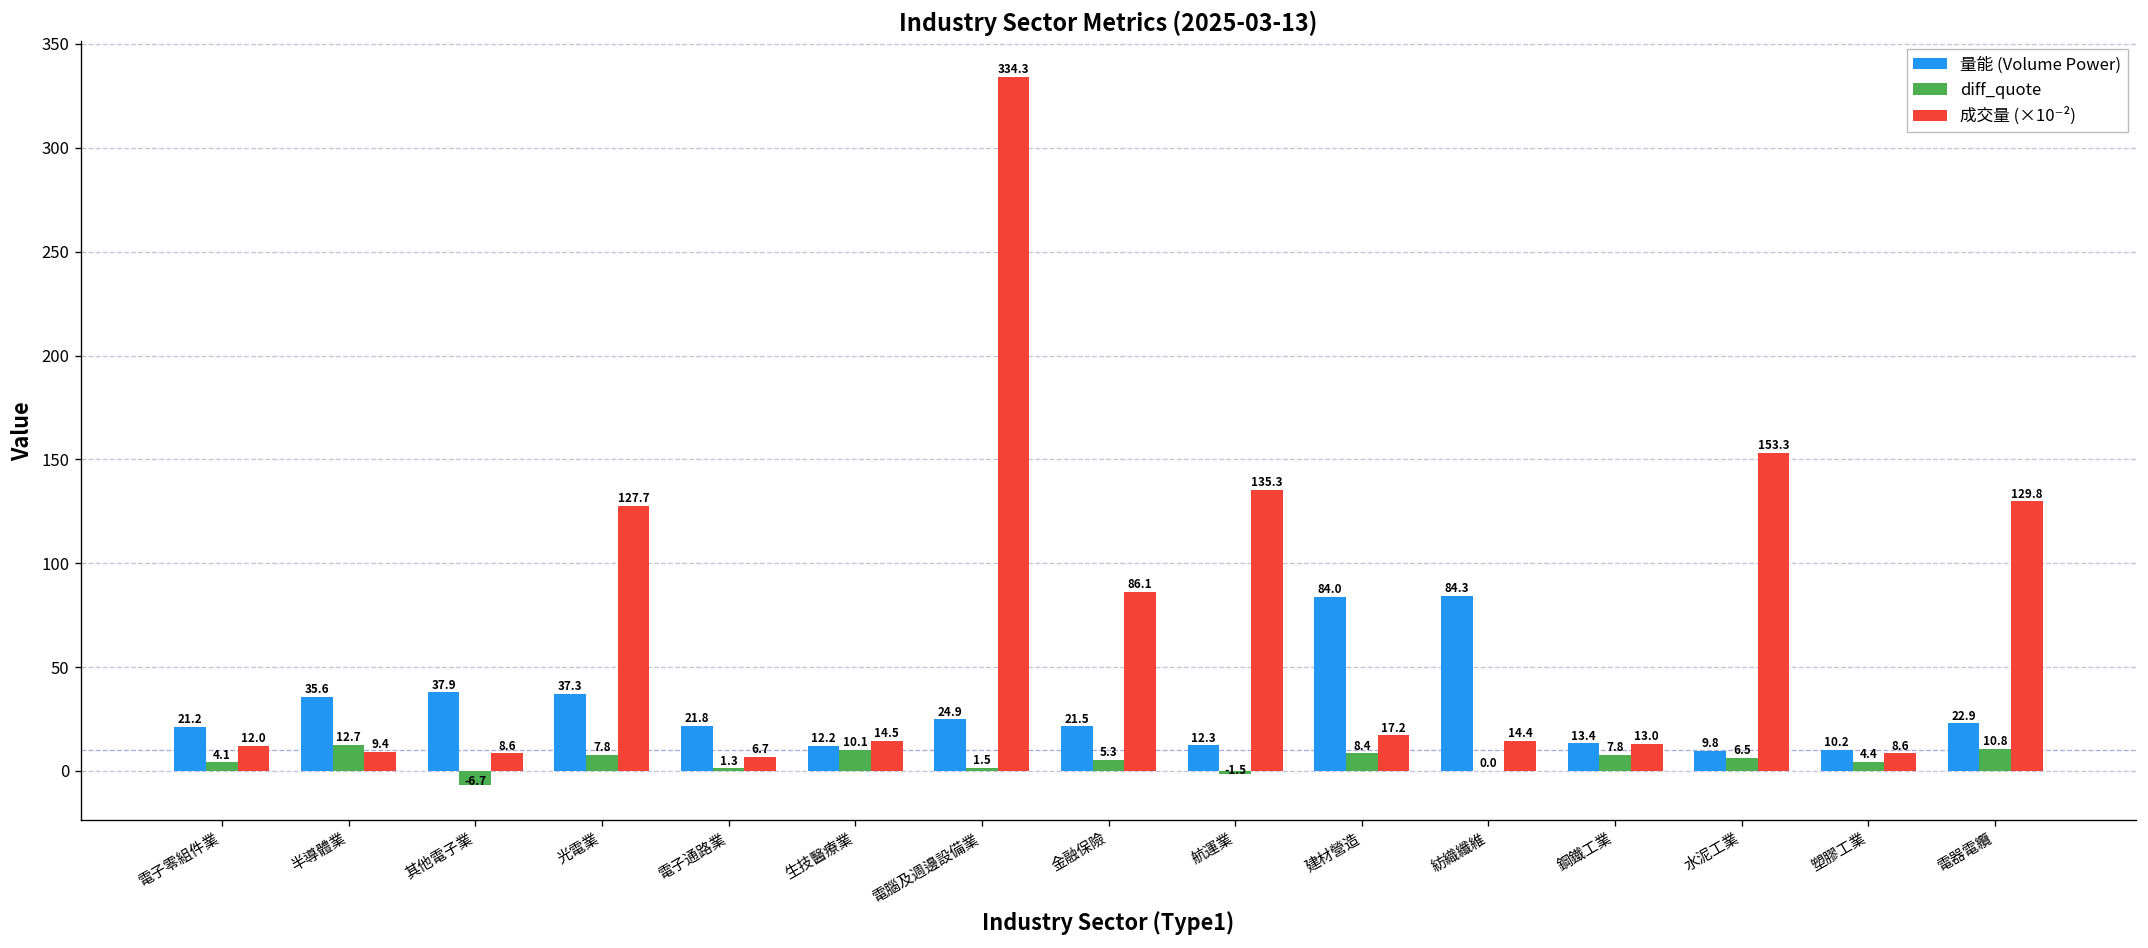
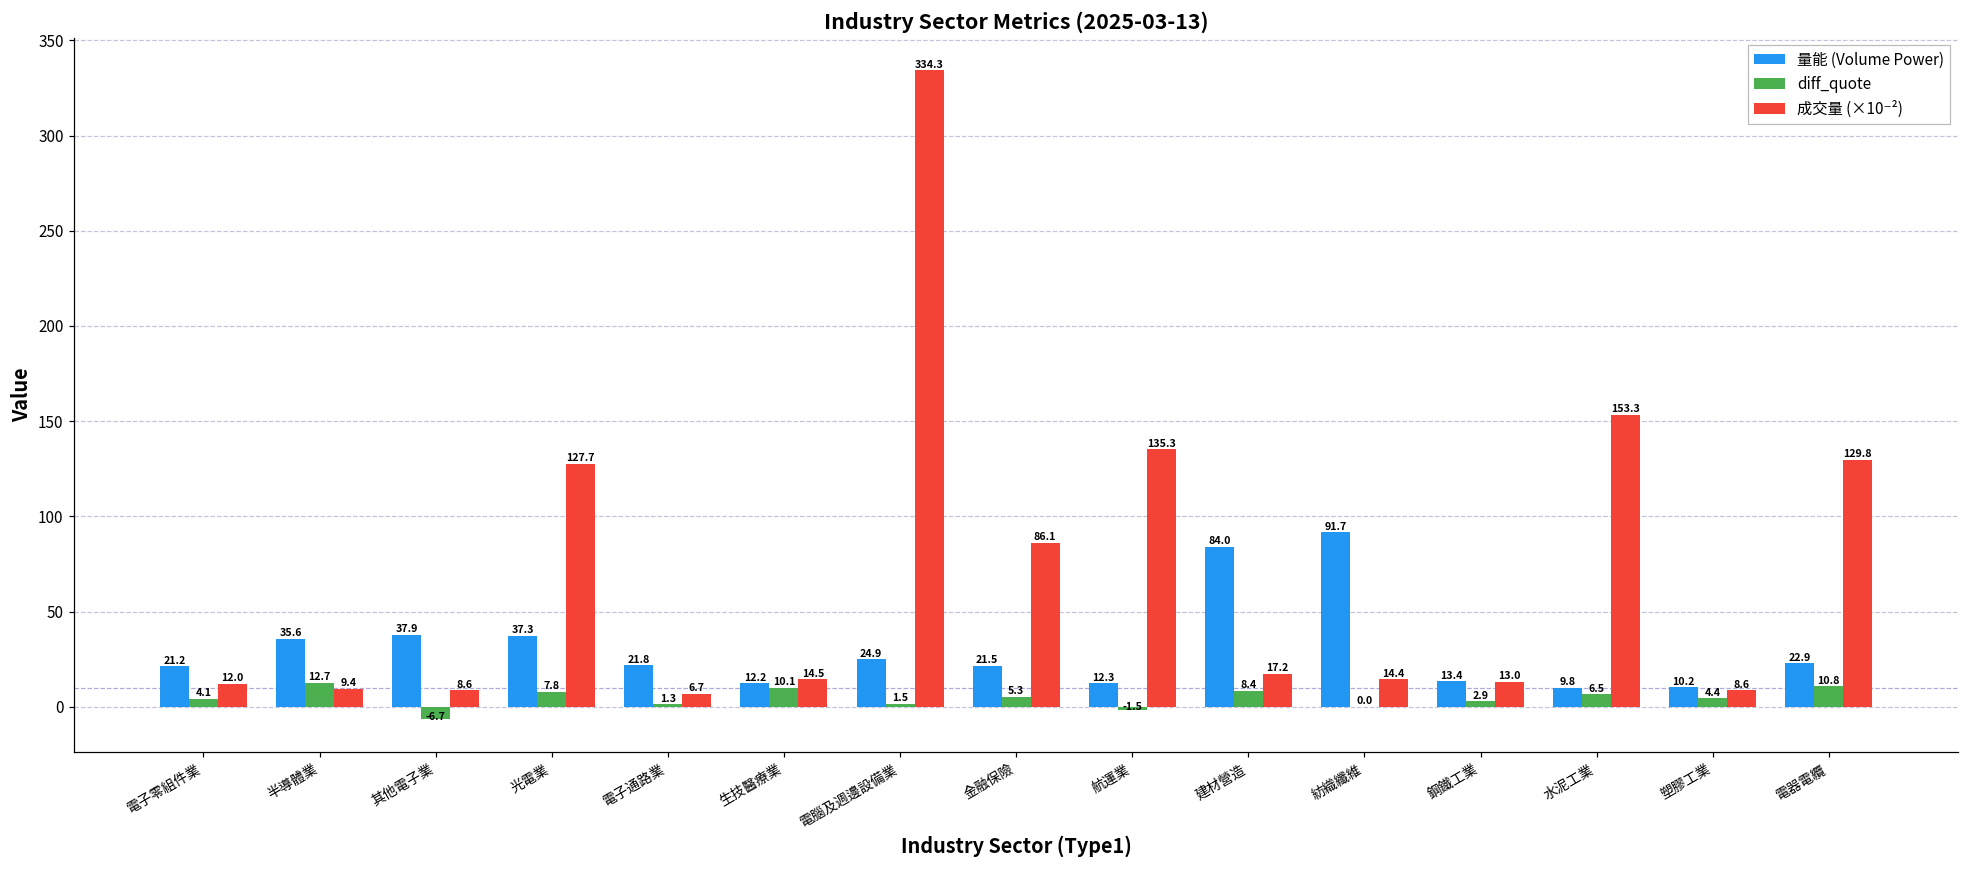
量能 (Volume Power), 紡織纖維: 84.3 -> 91.7
diff_quote, 鋼鐵工業: 7.8 -> 2.9
